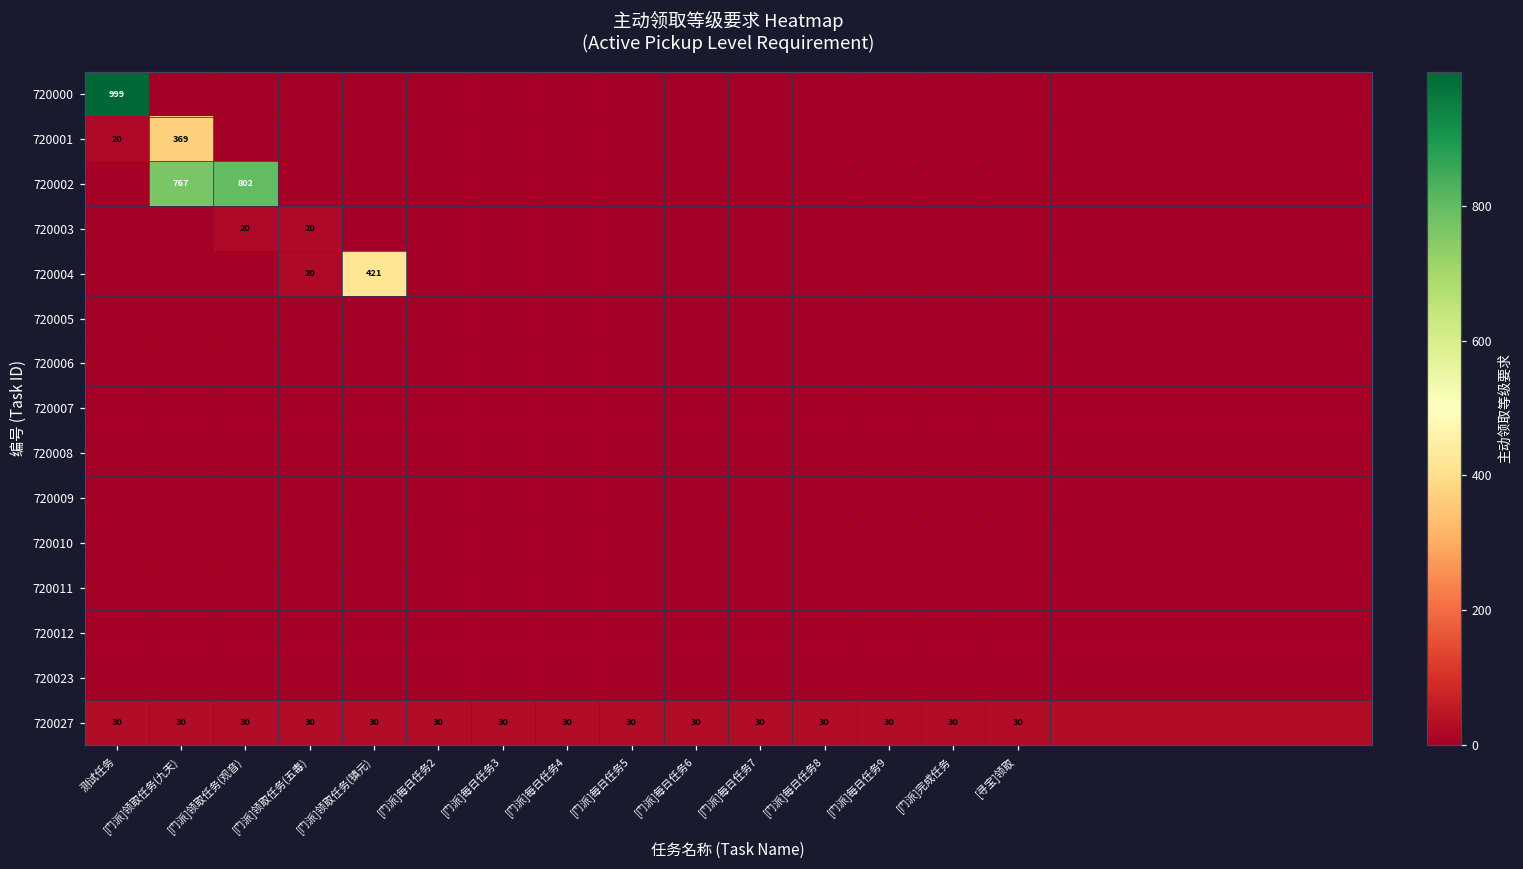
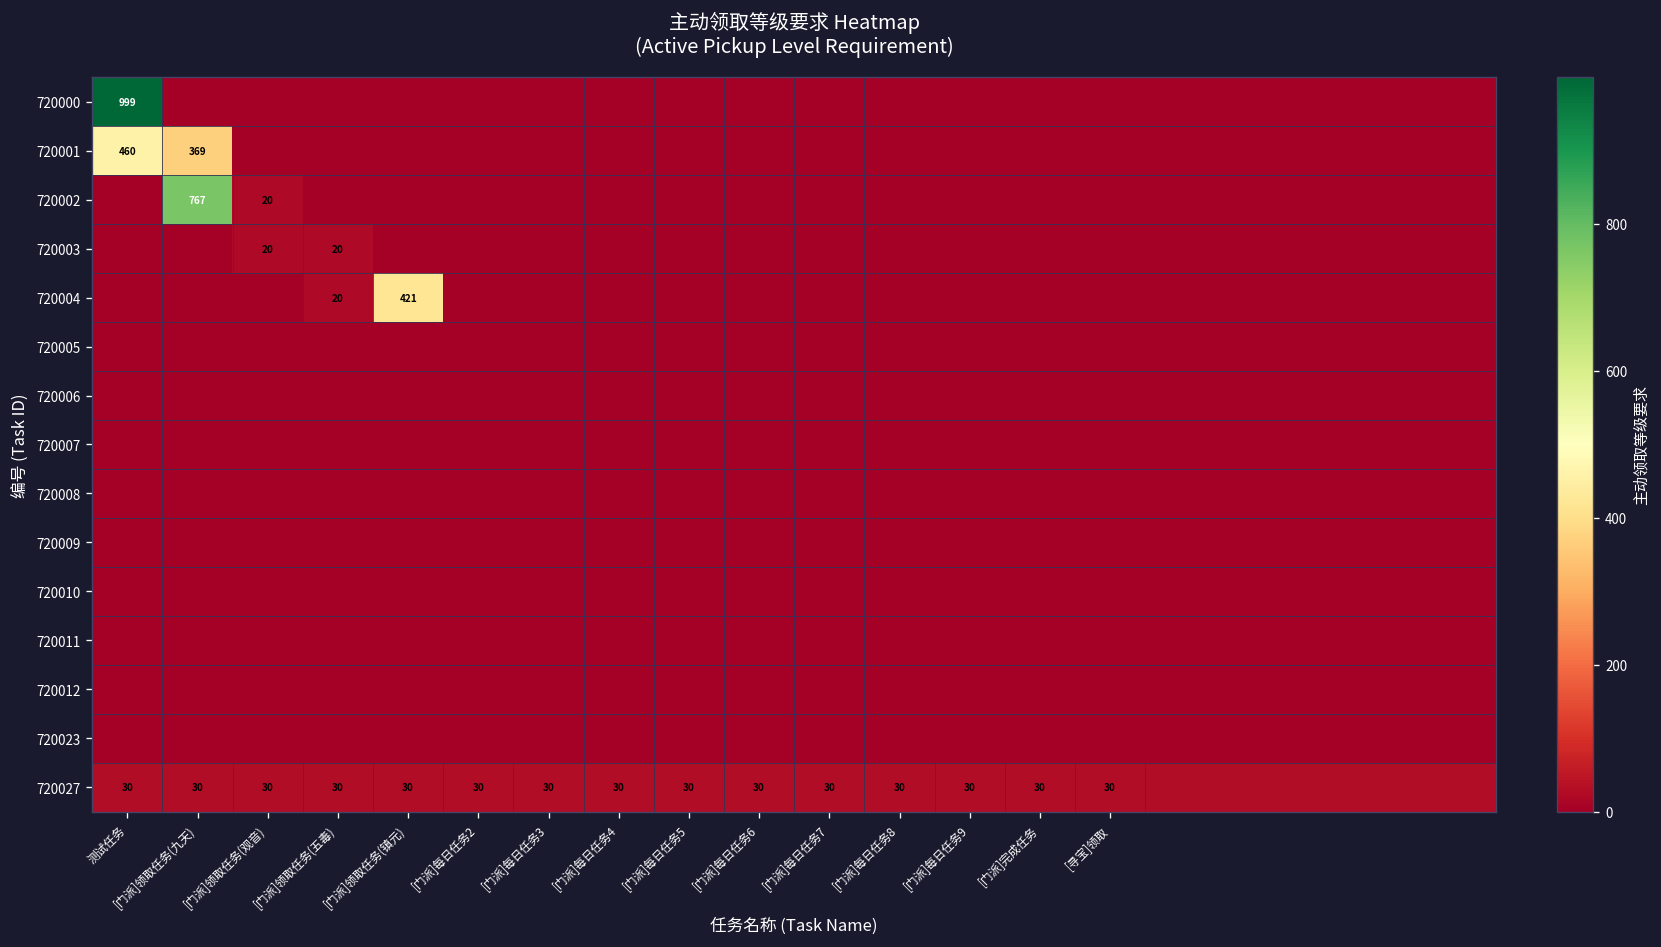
720001, 测试任务: 20 -> 460
720002, [门派]领取任务(观音): 802 -> 20
